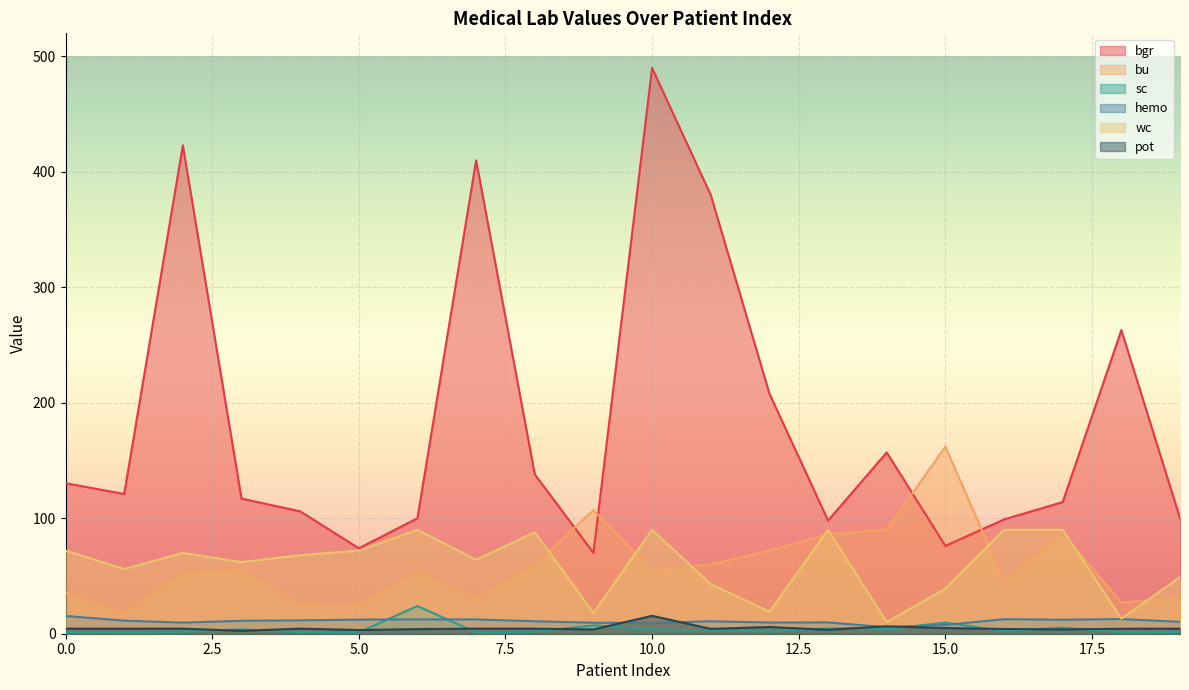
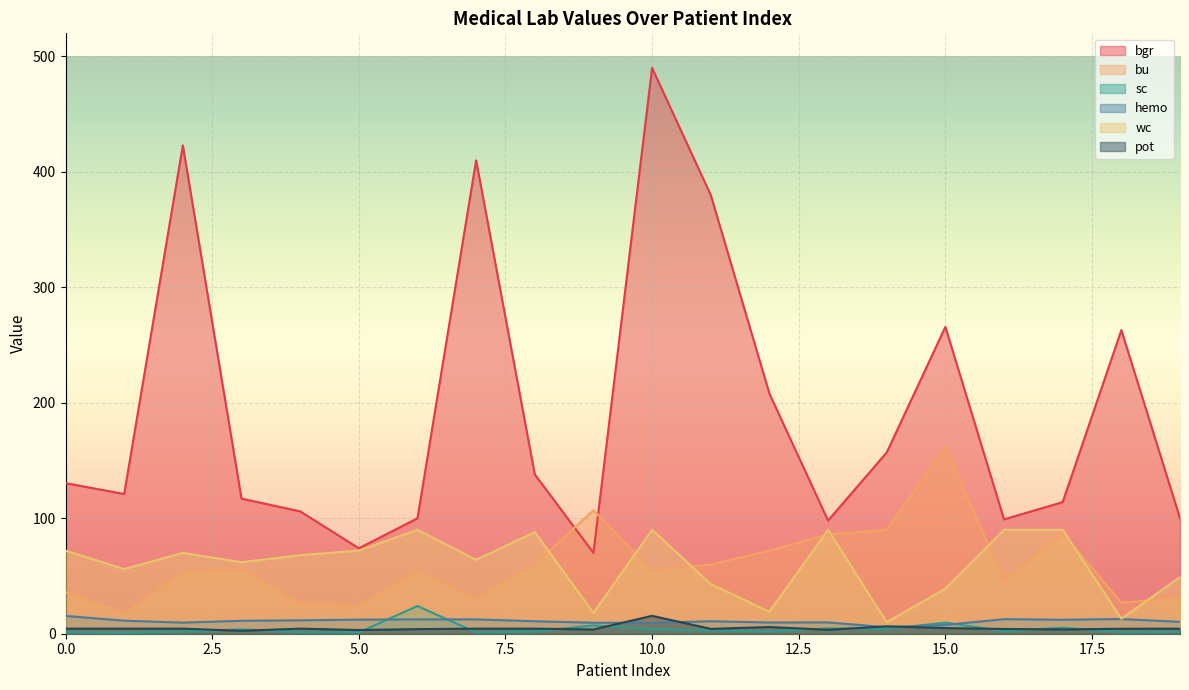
bgr, 15.0: 76 -> 266
